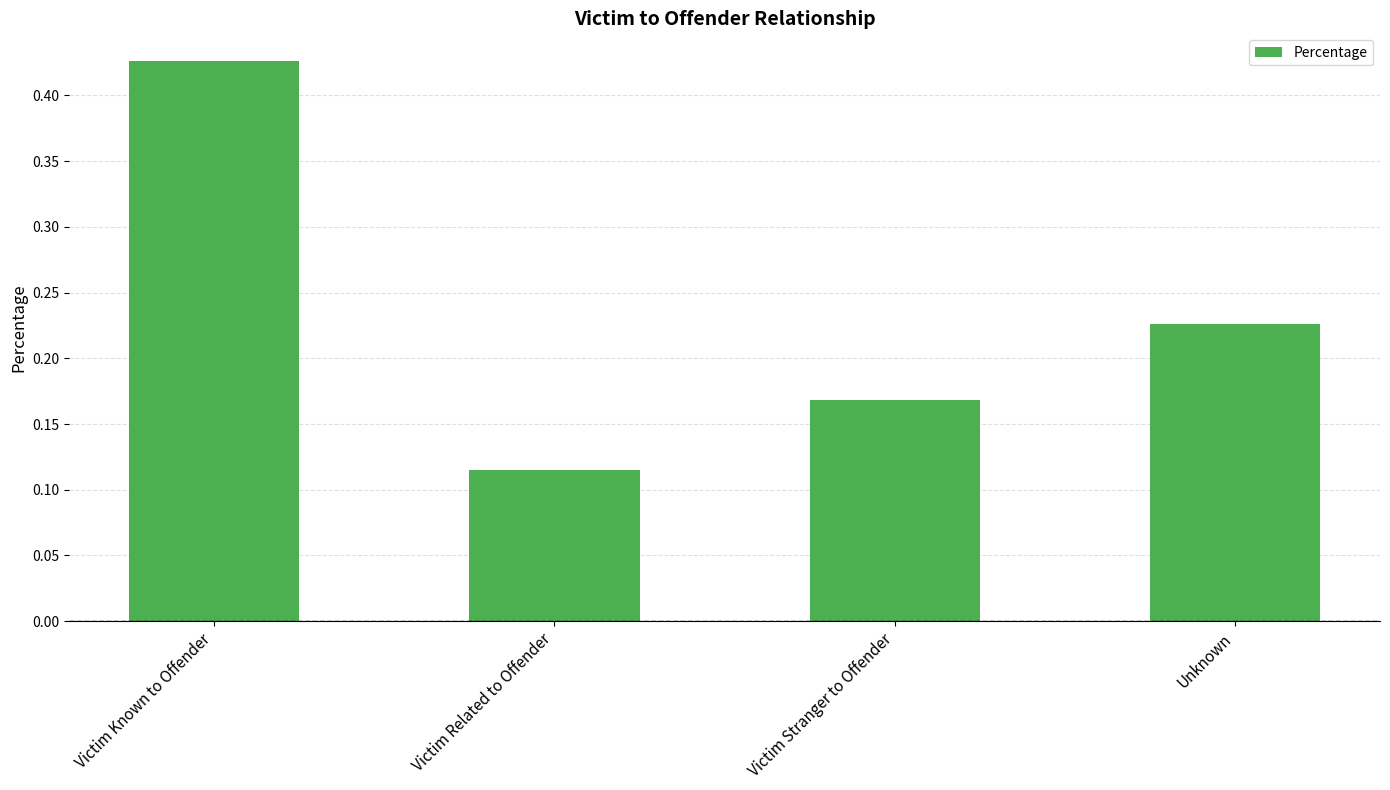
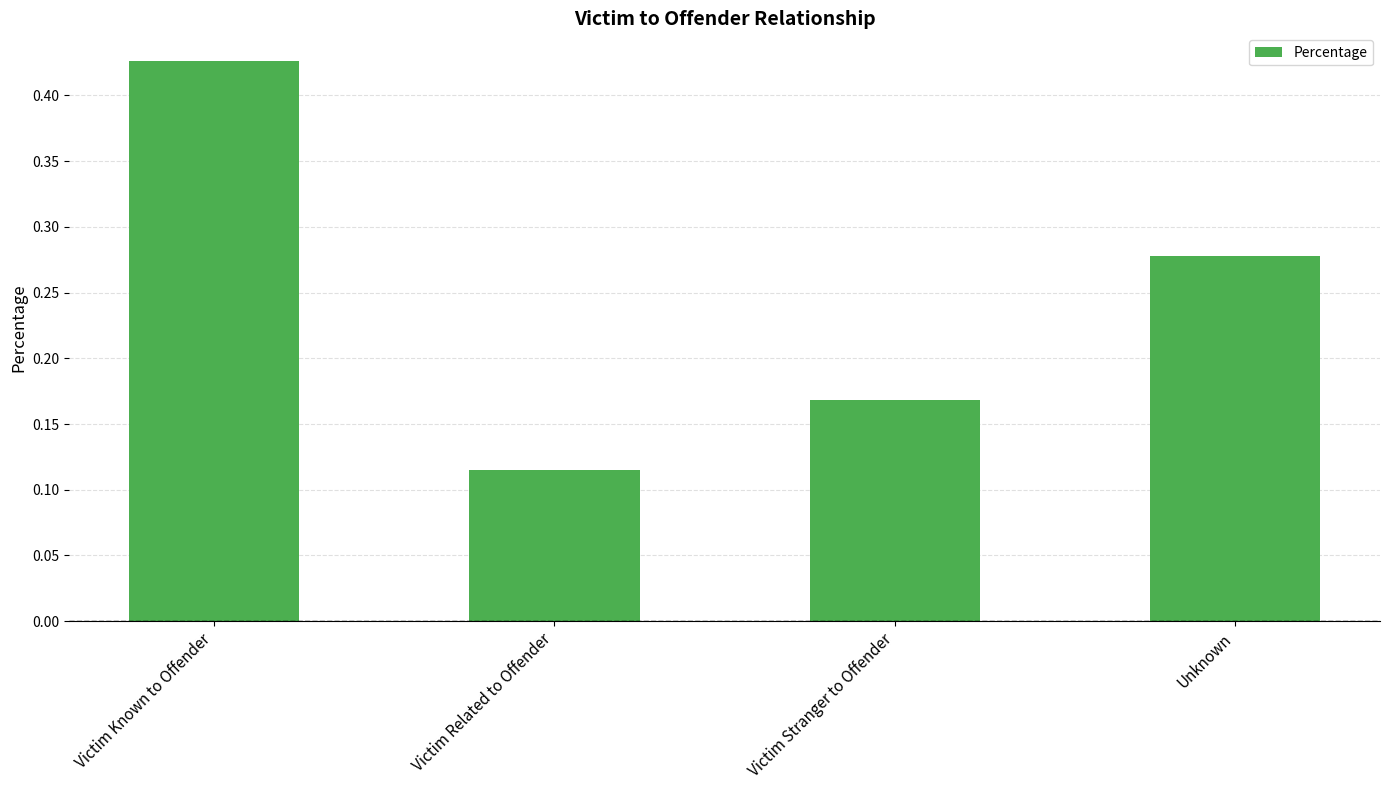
Unknown: 0.226 -> 0.278
